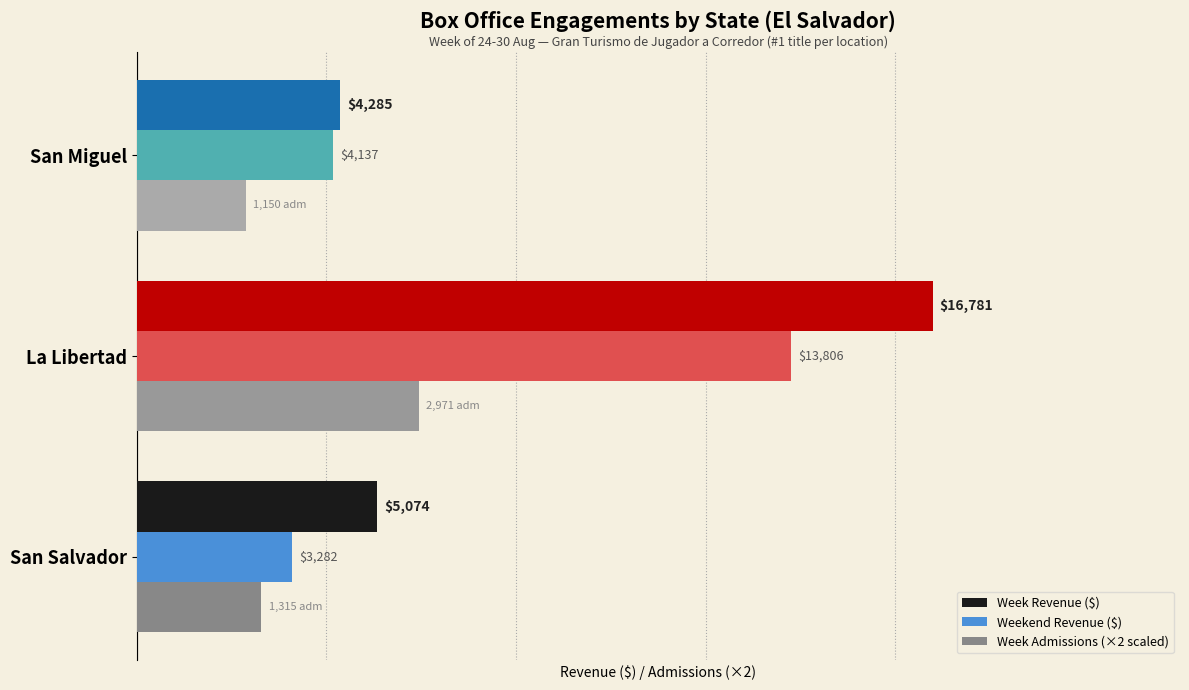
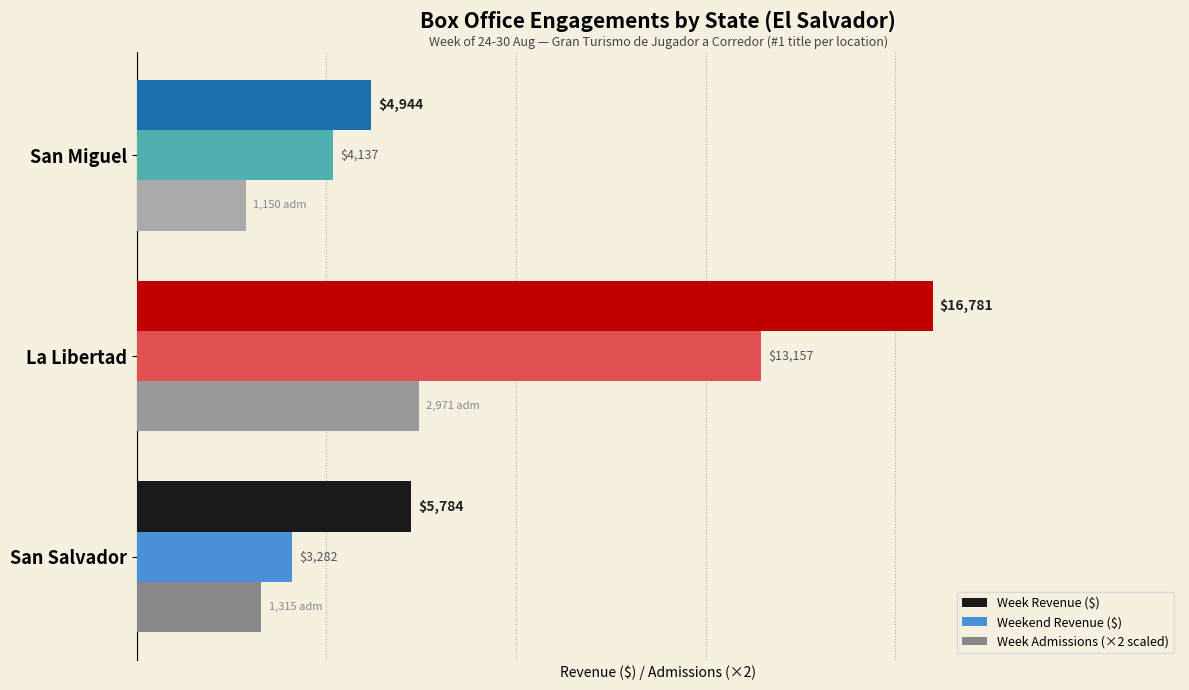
Week Revenue ($), San Miguel: $4,285 -> $4,944
Weekend Revenue ($), La Libertad: $13,806 -> $13,157
Week Revenue ($), San Salvador: $5,074 -> $5,784
